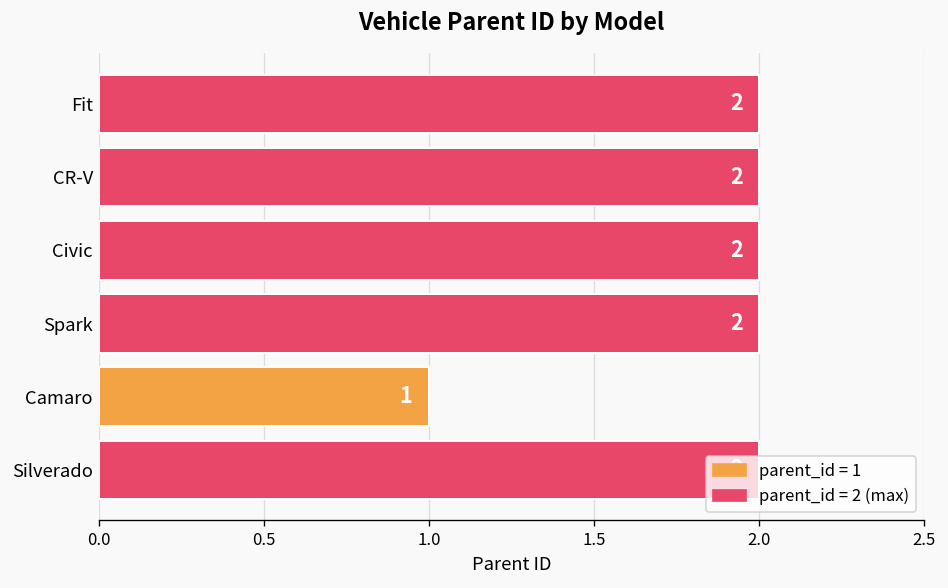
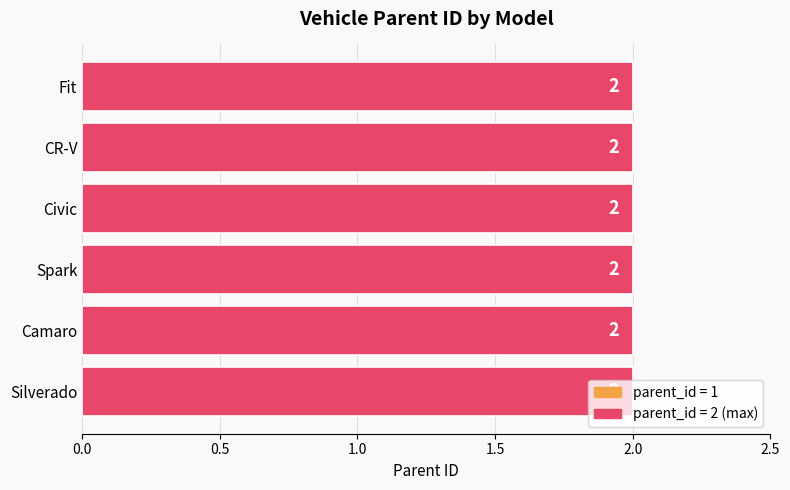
Camaro: 1 -> 2
